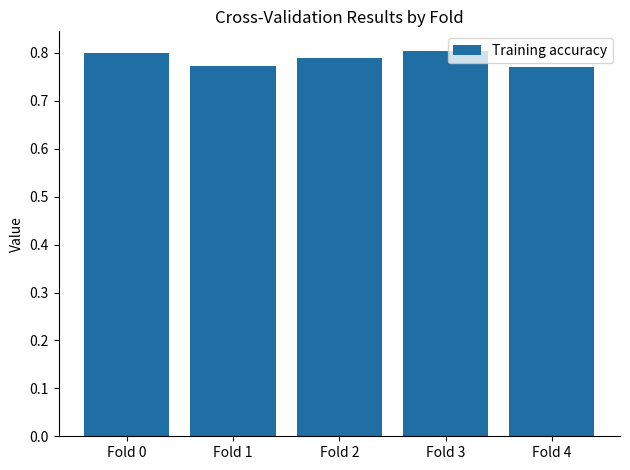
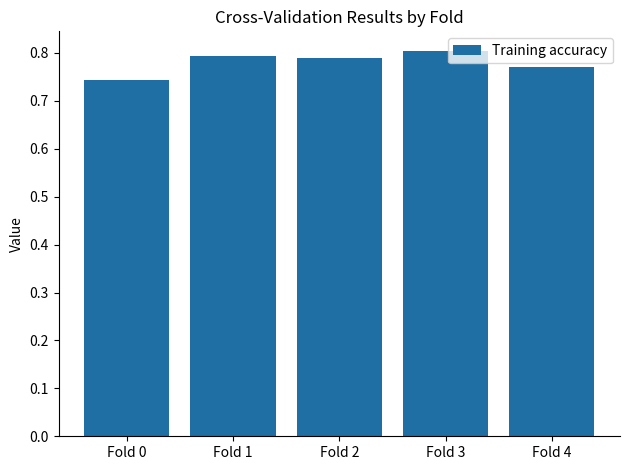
Fold 0: 0.80 -> 0.74
Fold 1: 0.77 -> 0.79
